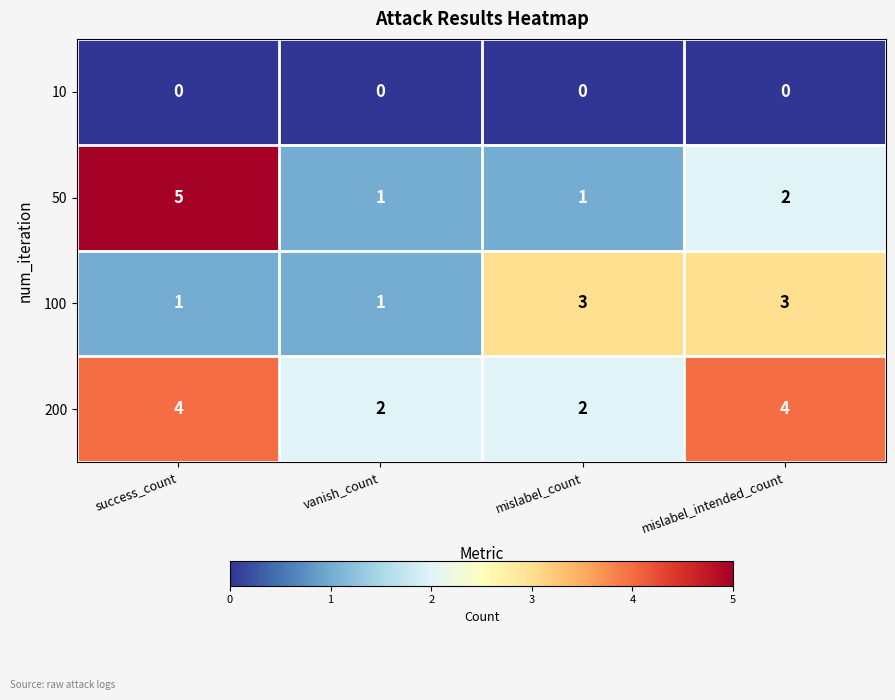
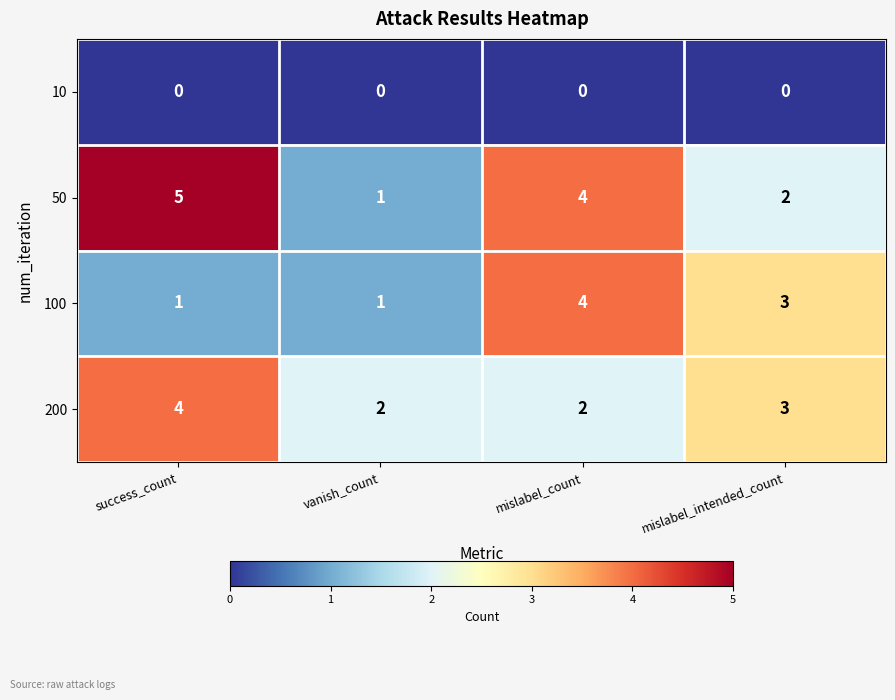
50, mislabel_count: 1 -> 4
100, mislabel_count: 3 -> 4
200, mislabel_intended_count: 4 -> 3
